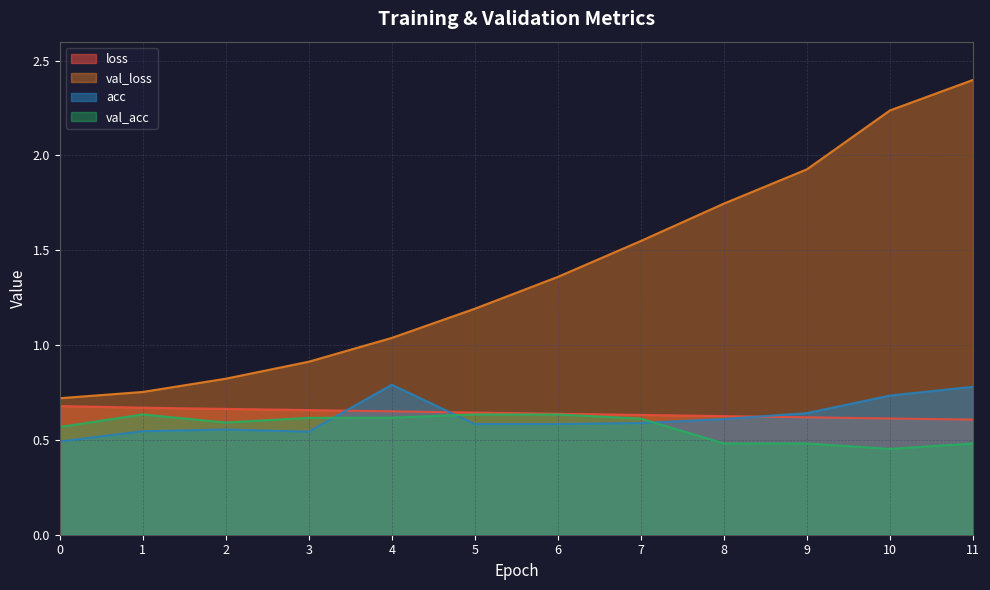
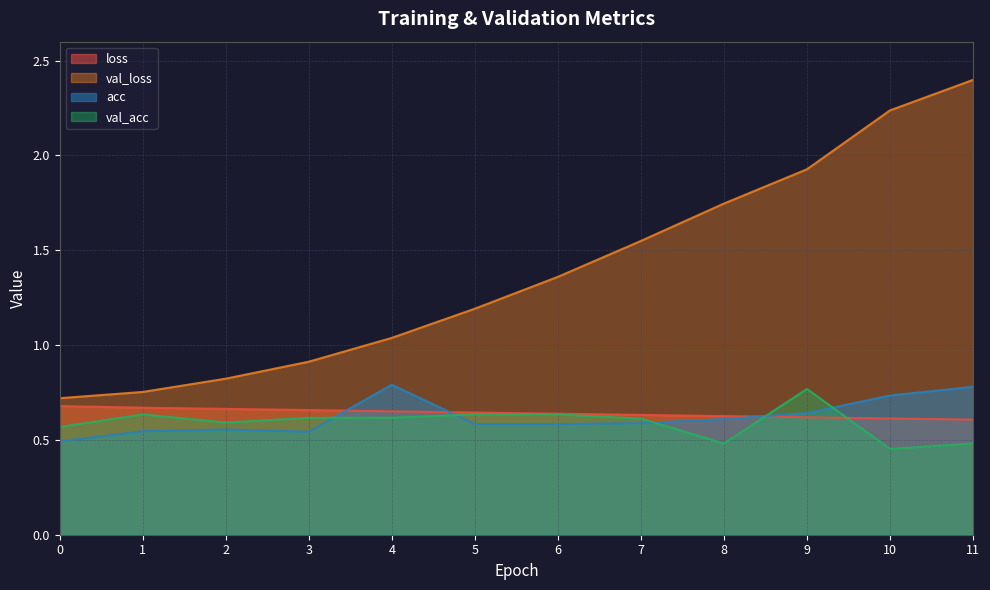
val_acc, 9: 0.48 -> 0.77
